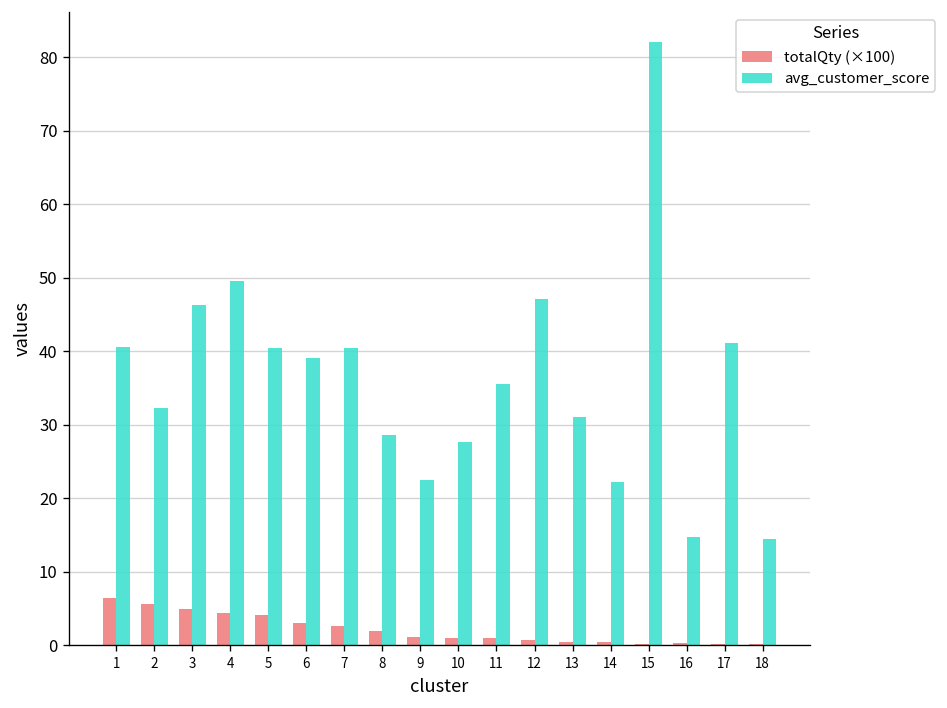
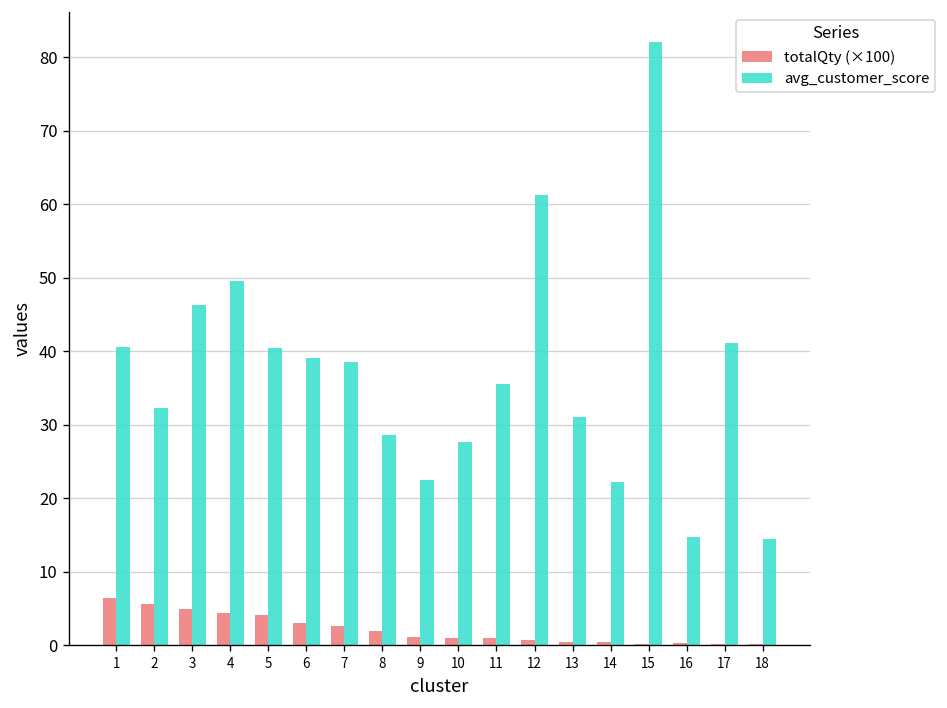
avg_customer_score, 7: 40 -> 39
avg_customer_score, 12: 47 -> 61
